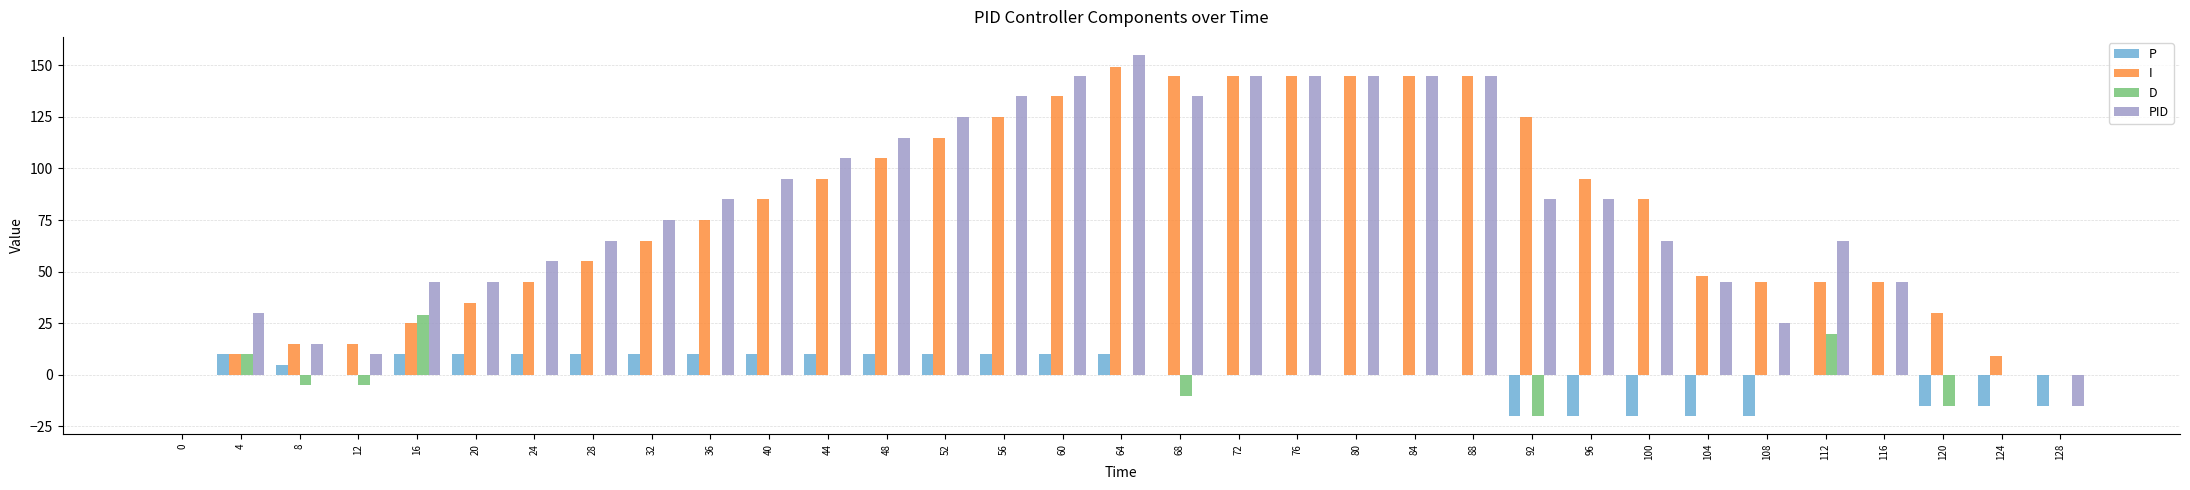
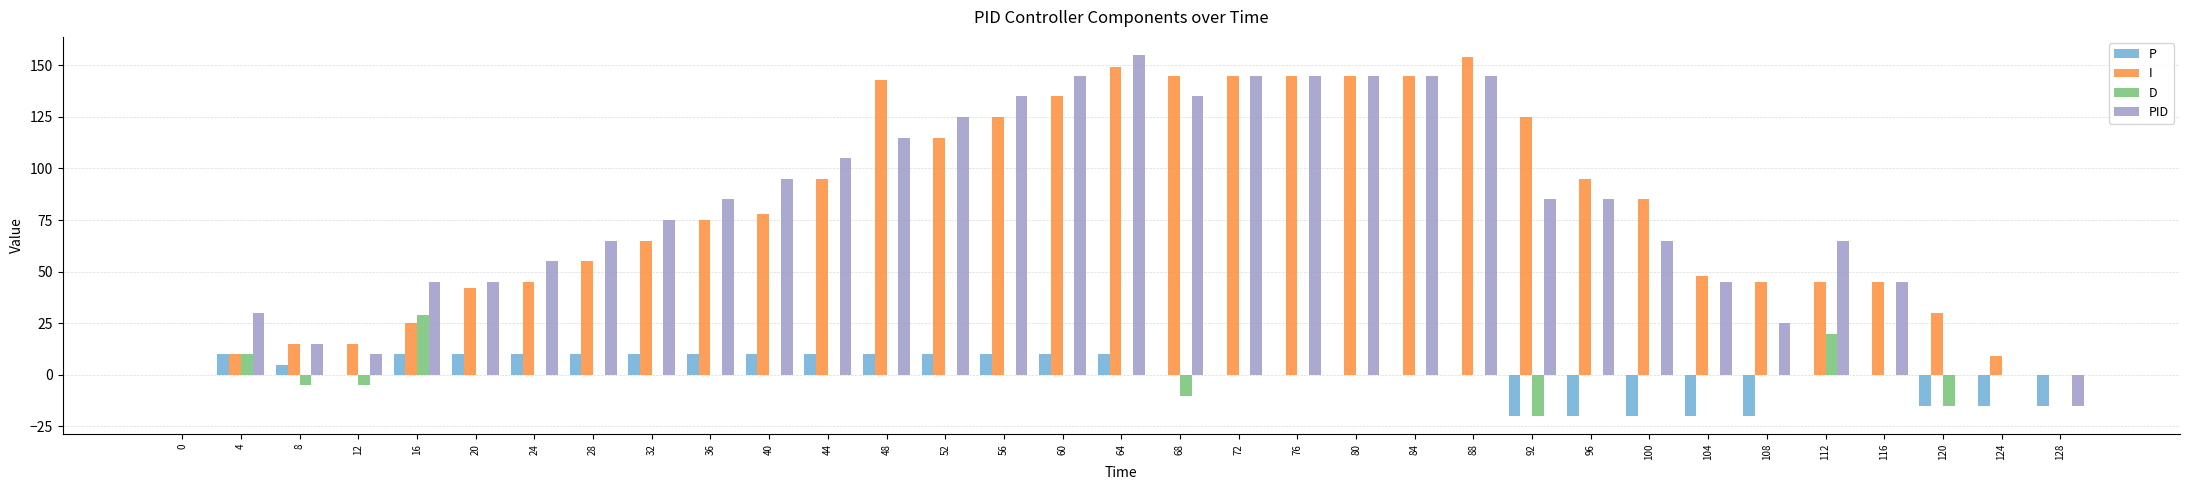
I, 20: 35 -> 42
I, 40: 85 -> 78
I, 48: 105 -> 143
I, 88: 145 -> 154
